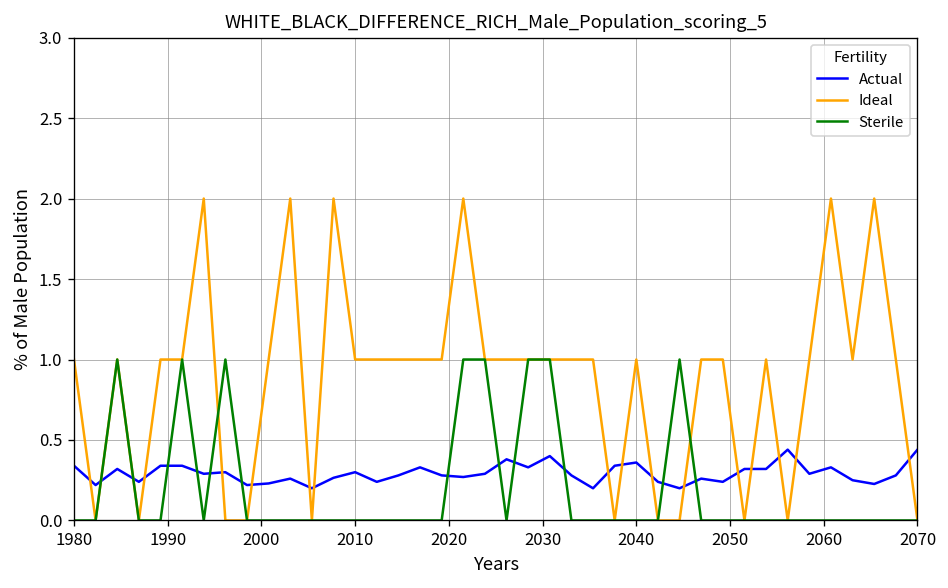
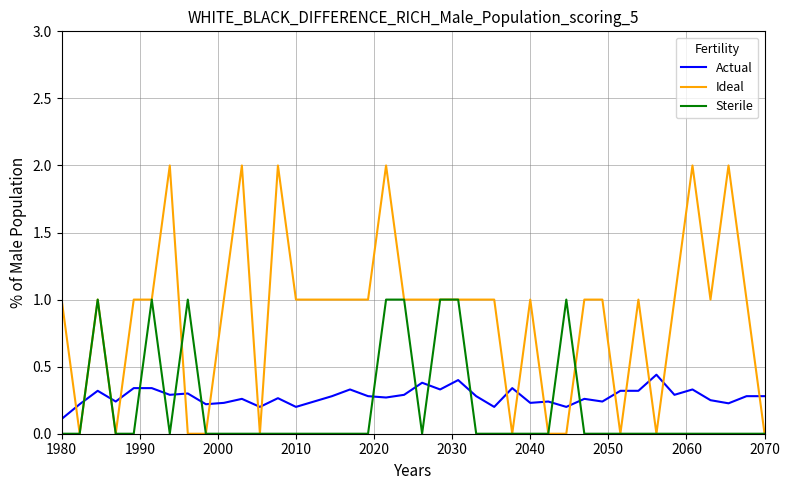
Actual, 1980: 0.34 -> 0.11
Actual, 2010: 0.3 -> 0.2
Actual, 2040: 0.36 -> 0.23
Actual, 2070: 0.44 -> 0.28
